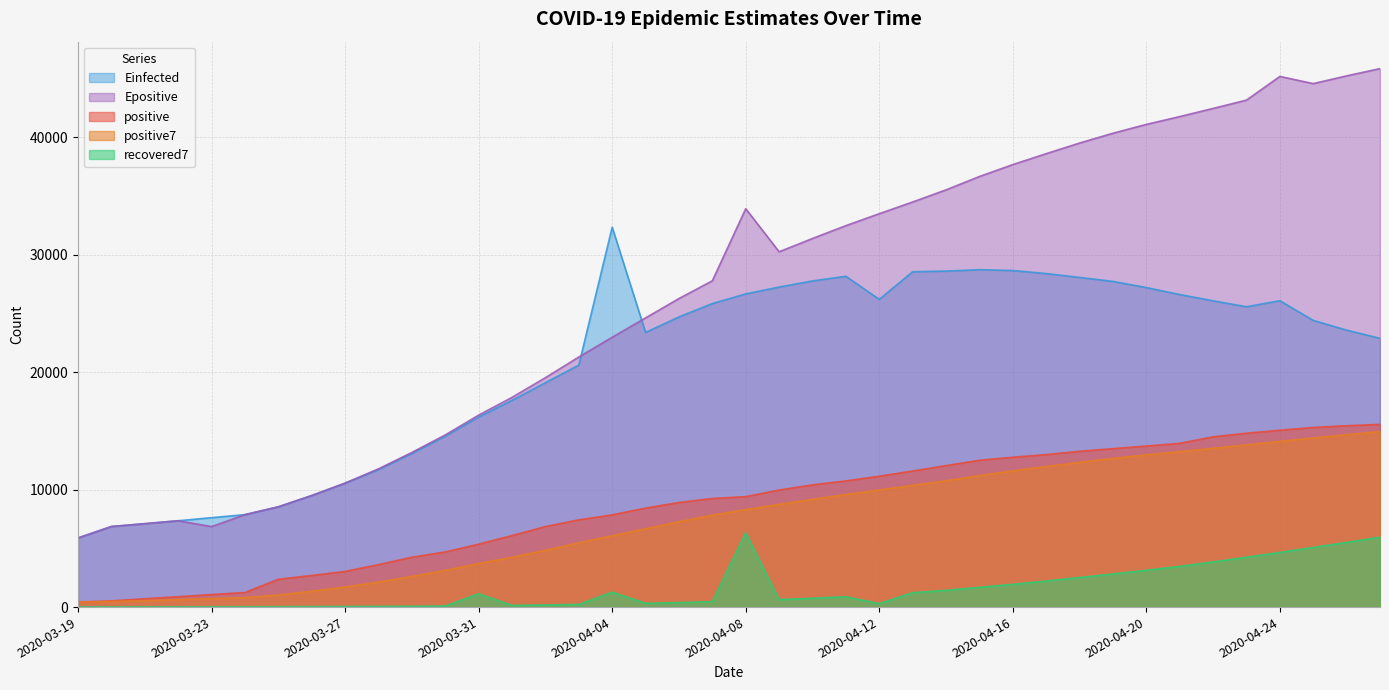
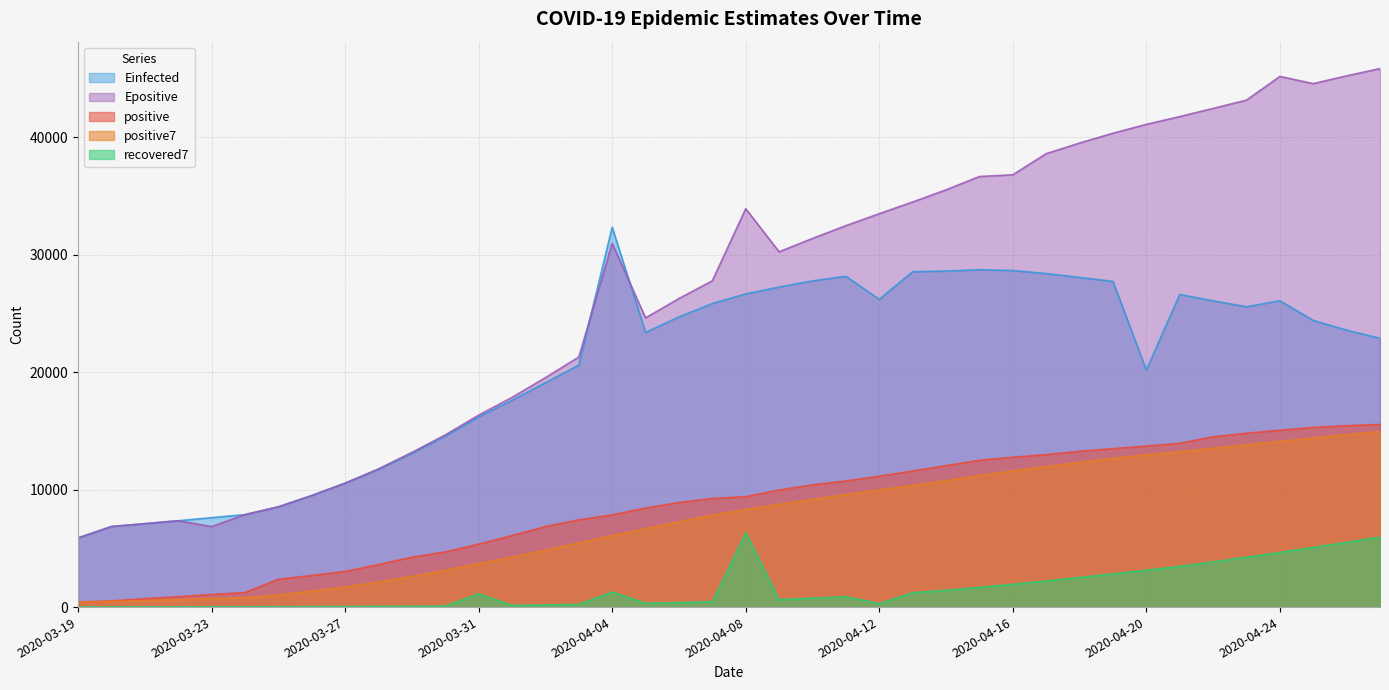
Epositive, 2020-04-04: 23000 -> 31000
Epositive, 2020-04-16: 37700 -> 36800
Einfected, 2020-04-20: 27200 -> 20200
